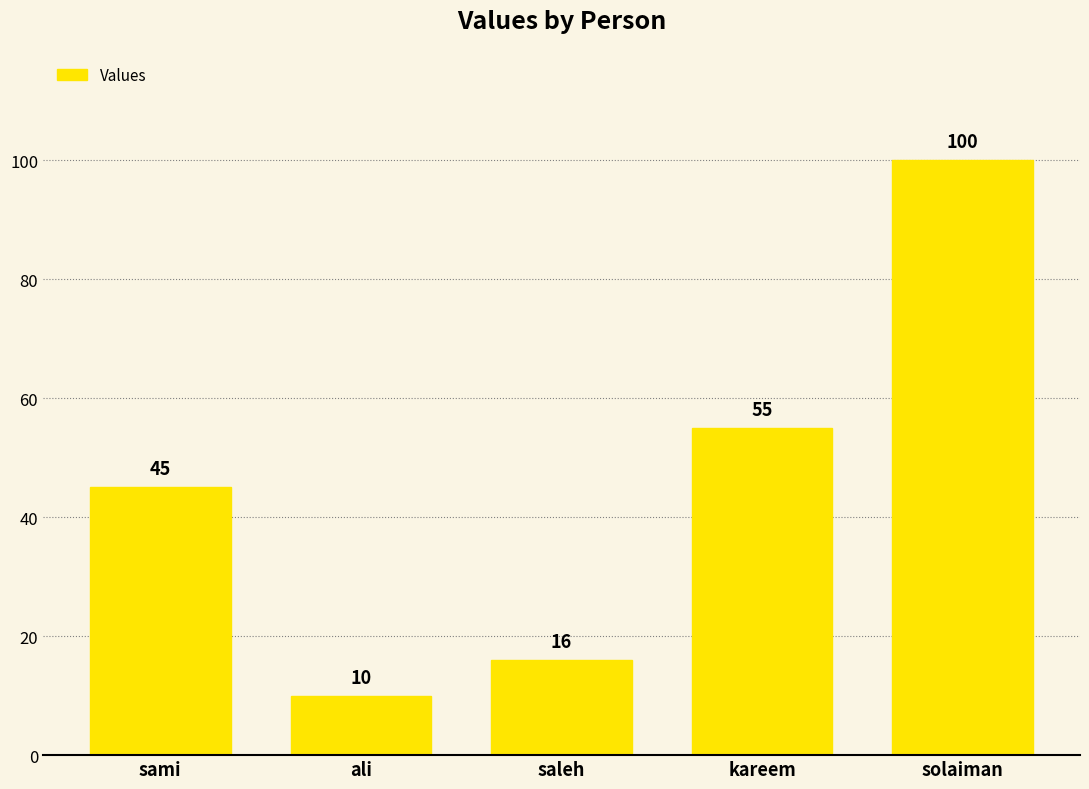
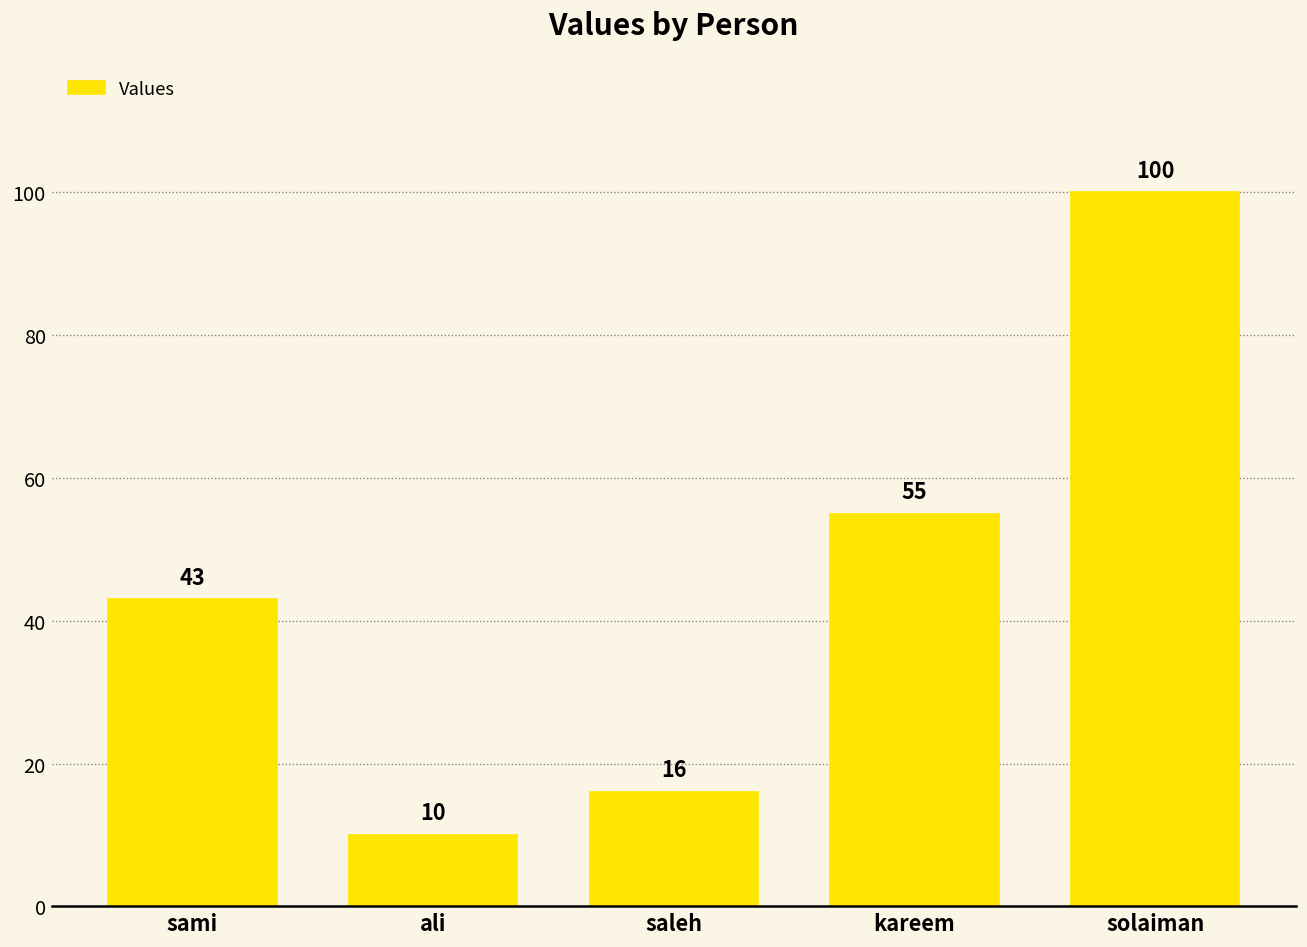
sami: 45 -> 43
